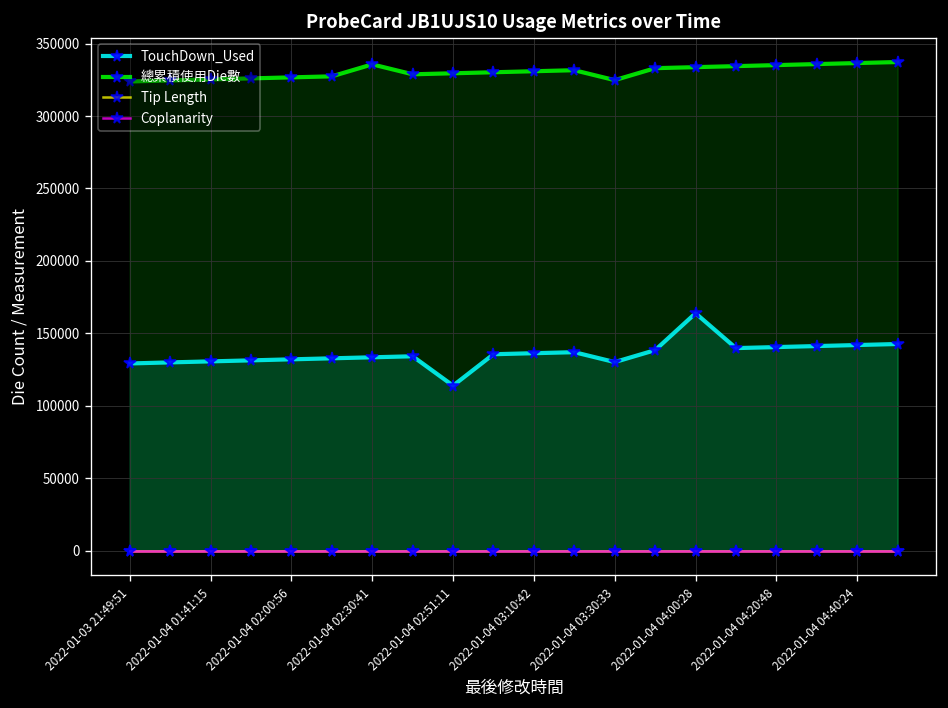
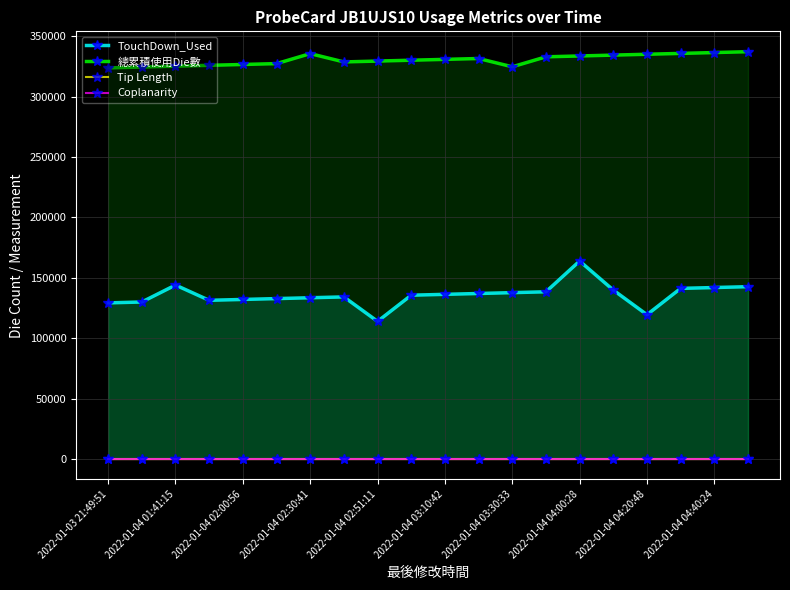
TouchDown_Used, 2022-01-04 01:41:15: 131000 -> 144000
TouchDown_Used, 2022-01-04 03:30:33: 130000 -> 138000
TouchDown_Used, 2022-01-04 04:20:48: 141000 -> 119000
